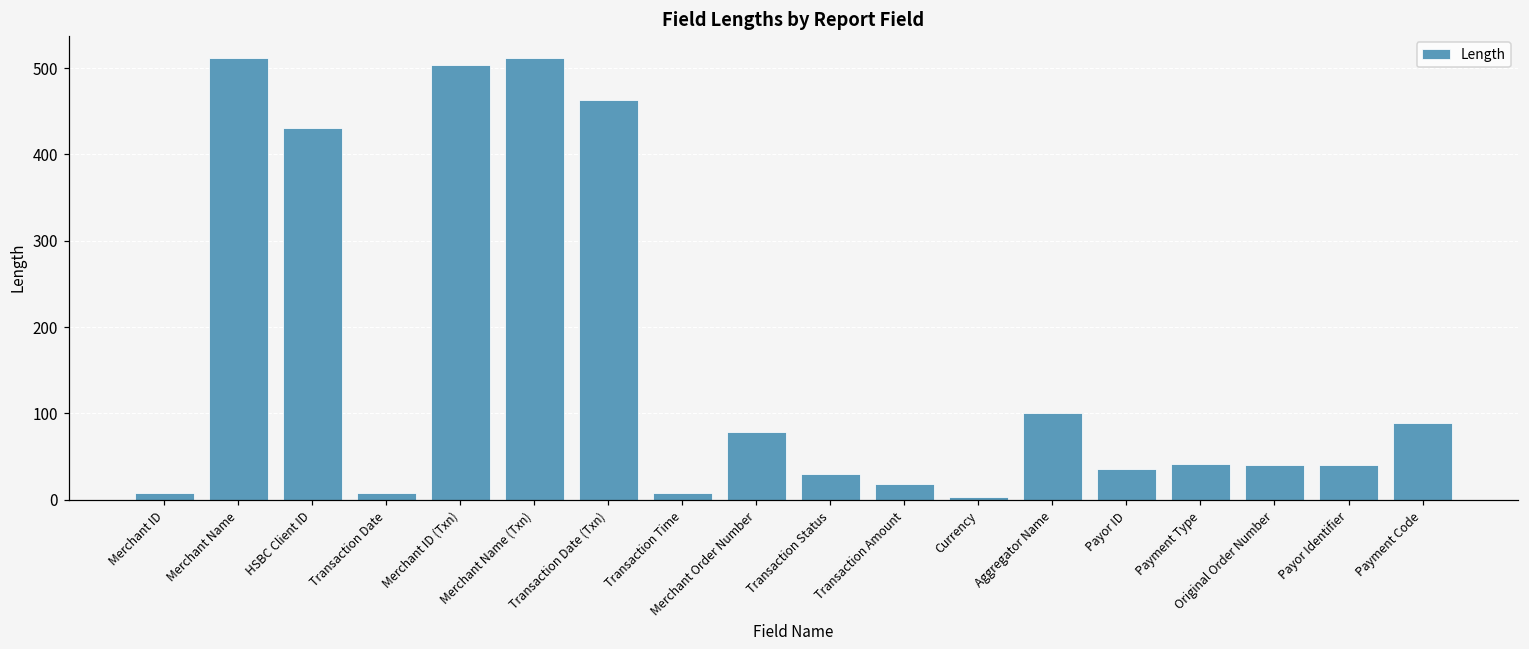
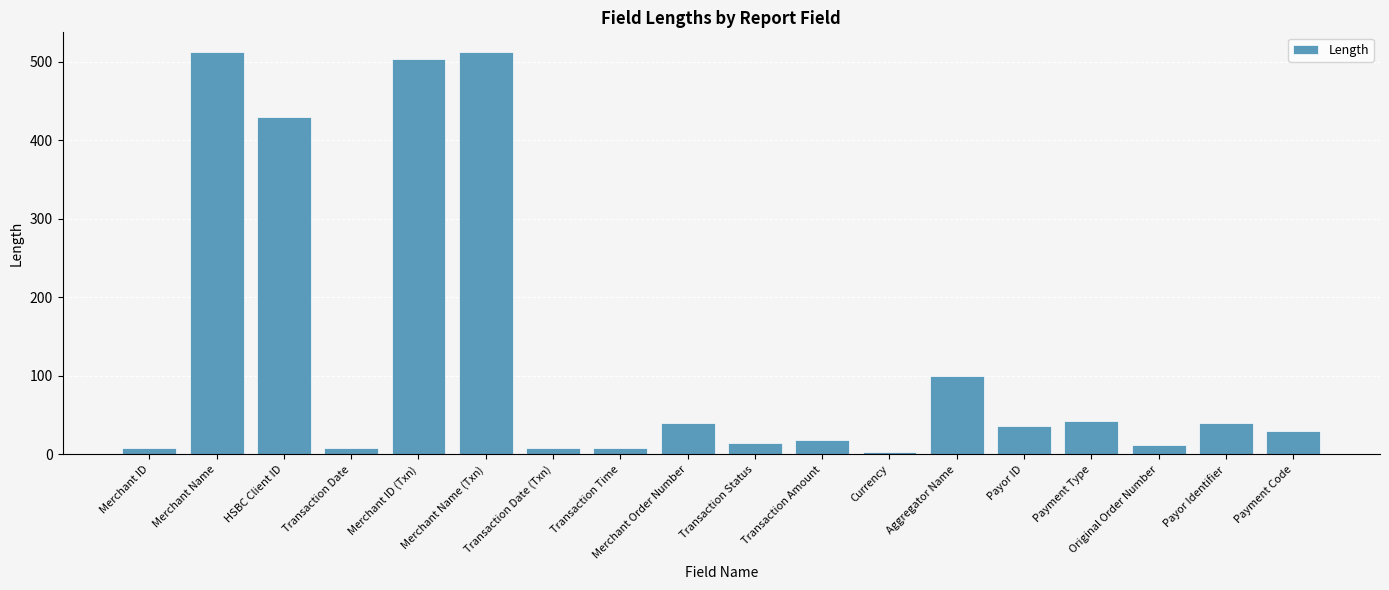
Transaction Date (Txn): 460 -> 10
Merchant Order Number: 80 -> 40
Transaction Status: 30 -> 20
Original Order Number: 40 -> 10
Payment Code: 90 -> 30
